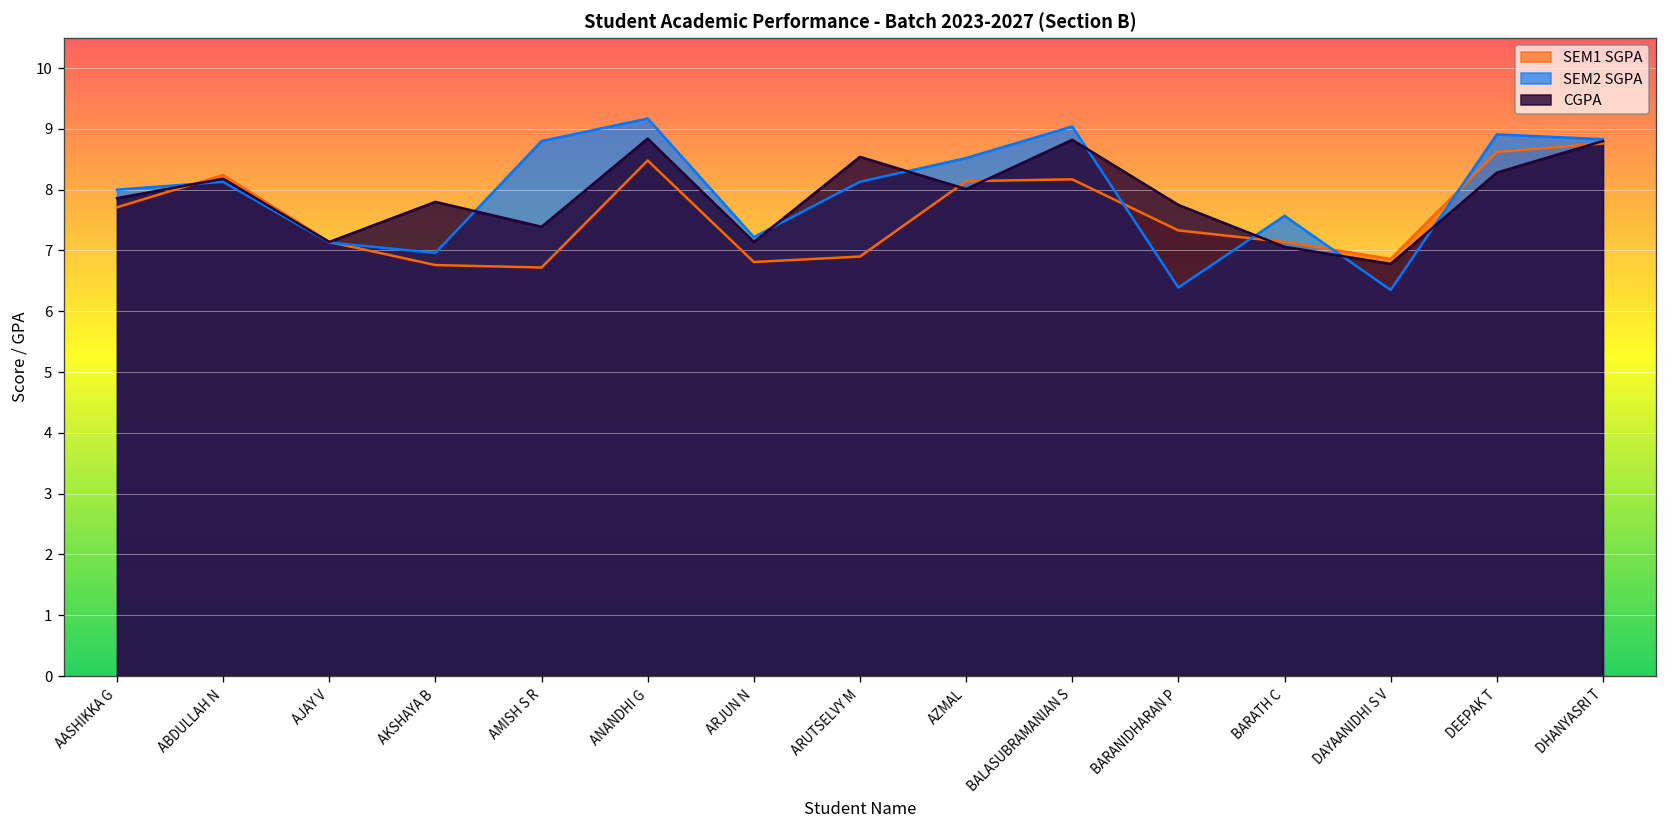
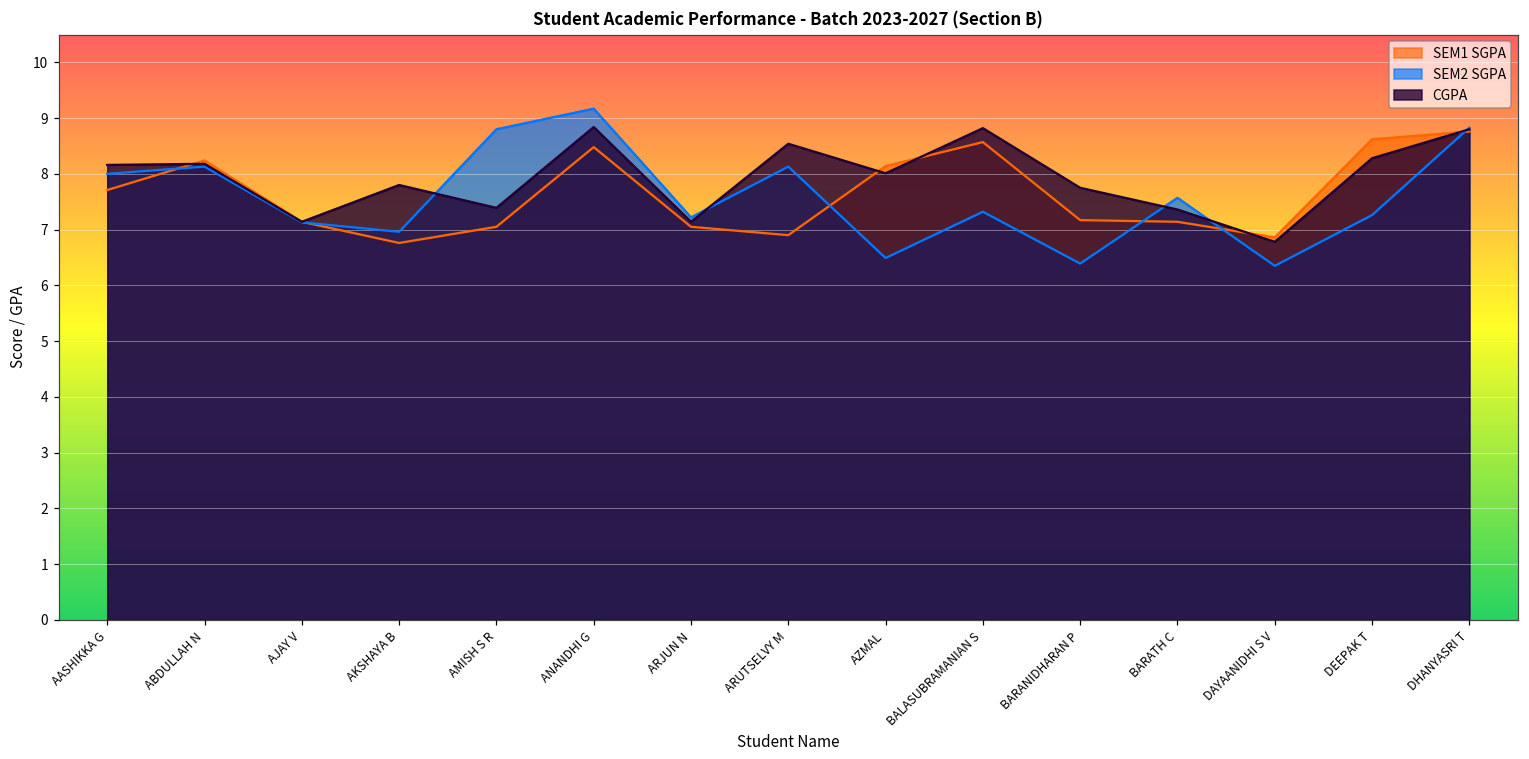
CGPA, AASHIKKA G: 7.9 -> 8.2
SEM1 SGPA, AMISH S R: 6.7 -> 7.1
SEM1 SGPA, ARJUN N: 6.8 -> 7.1
SEM2 SGPA, AZMAL: 8.5 -> 6.5
SEM1 SGPA, BALASUBRAMANIAN S: 8.2 -> 8.6
SEM2 SGPA, BALASUBRAMANIAN S: 9.0 -> 7.3
SEM1 SGPA, BARANIDHARAN P: 7.3 -> 7.2
CGPA, BARATH C: 7.1 -> 7.4
SEM2 SGPA, DEEPAK T: 8.9 -> 7.3
